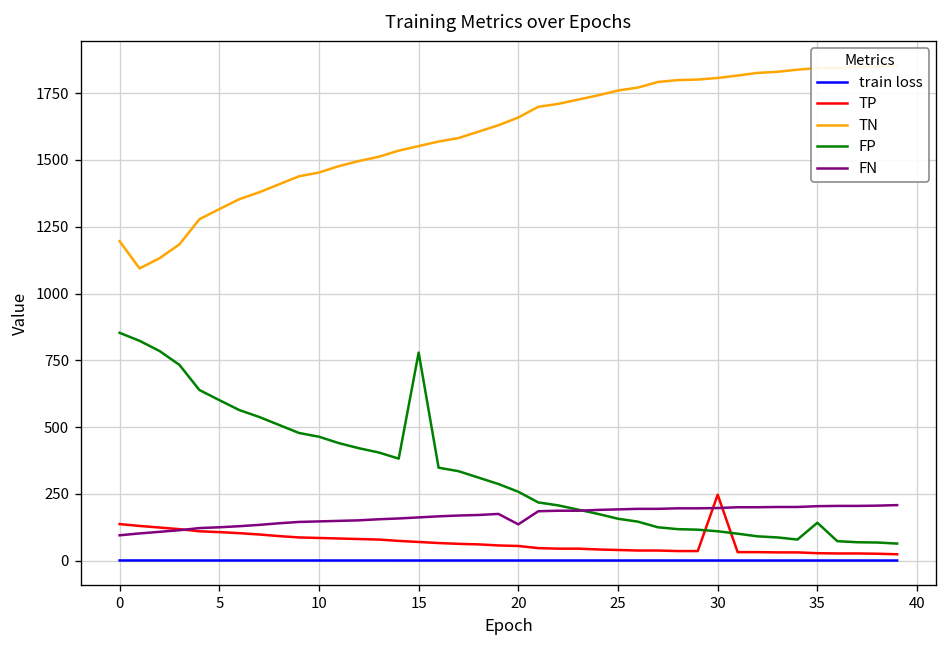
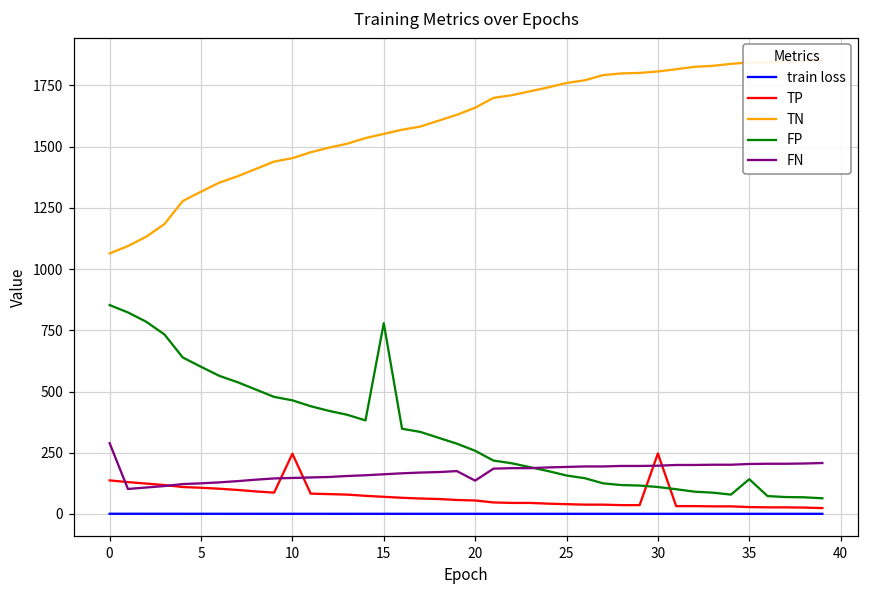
TN, 0: 1200 -> 1060
FN, 0: 100 -> 290
TP, 10: 90 -> 250
